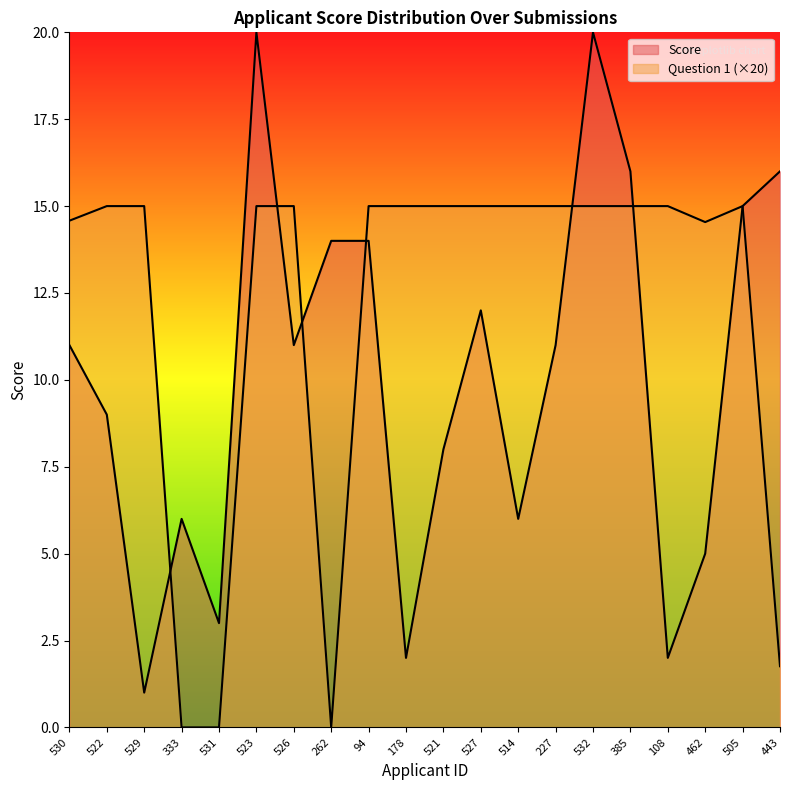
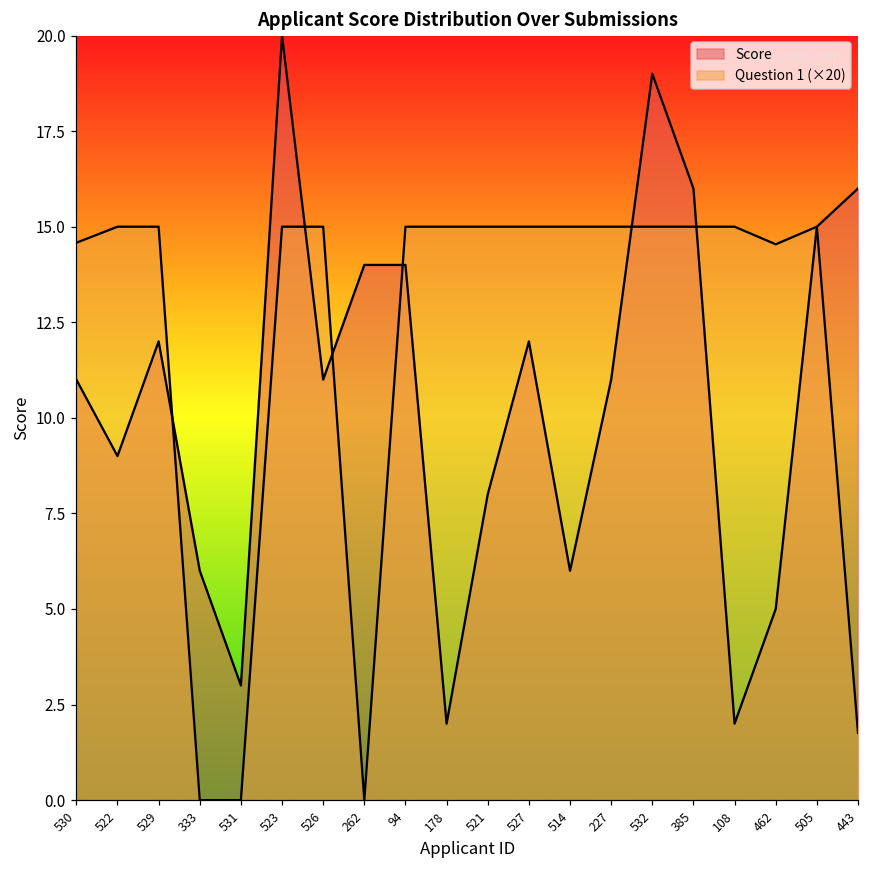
Score, 529: 1 -> 12
Score, 532: 20 -> 19
